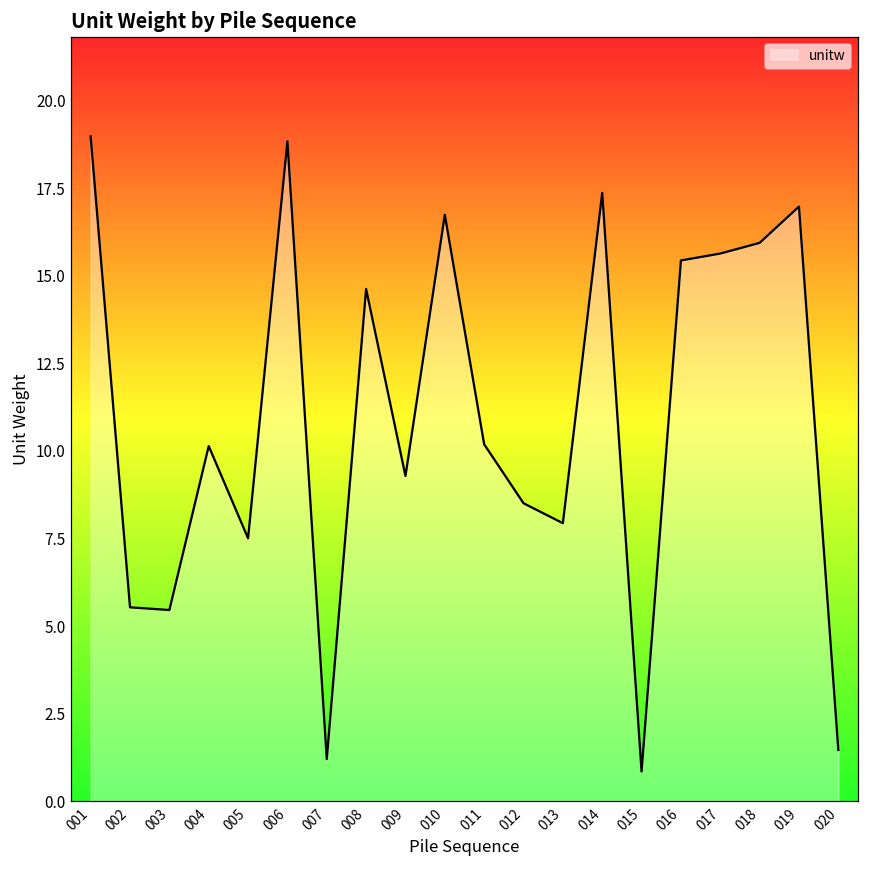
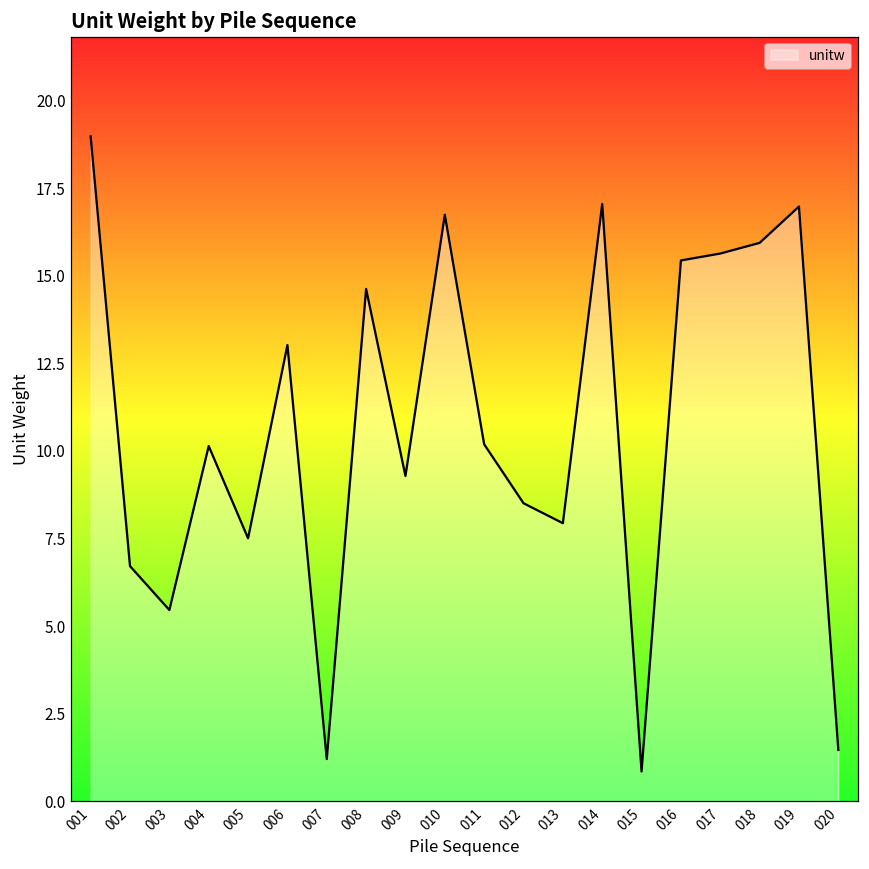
002: 5.5 -> 6.7
006: 18.8 -> 13.0
014: 17.4 -> 17.0
